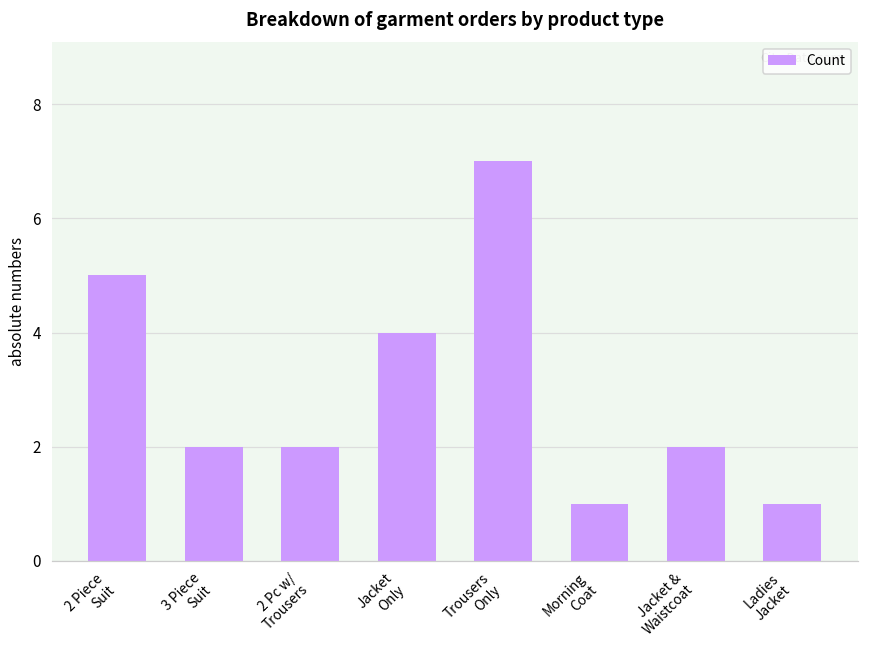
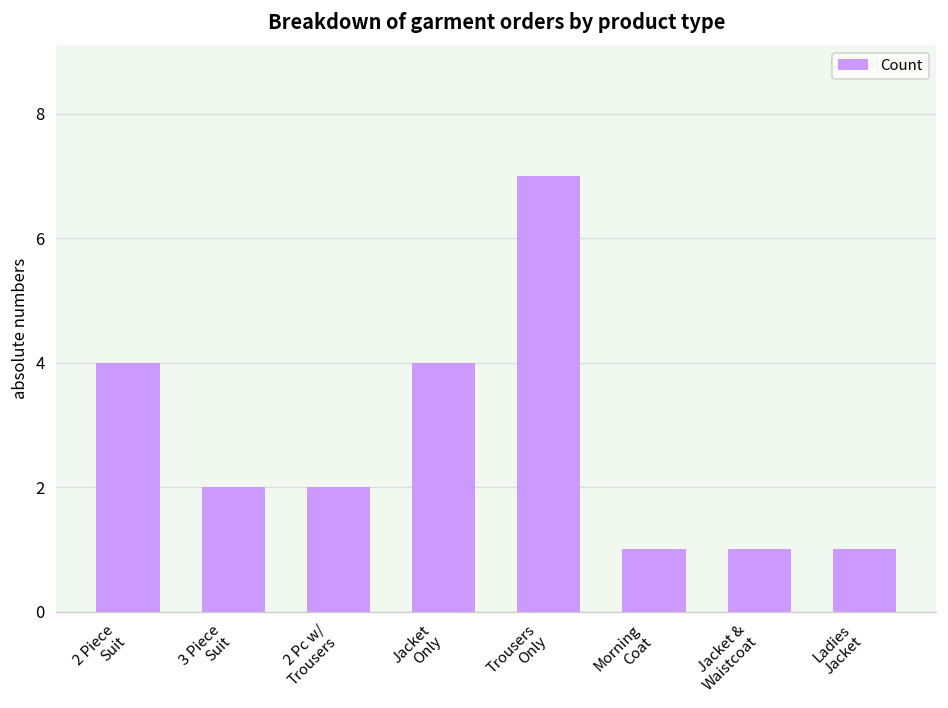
2 Piece Suit: 5 -> 4
Jacket & Waistcoat: 2 -> 1
